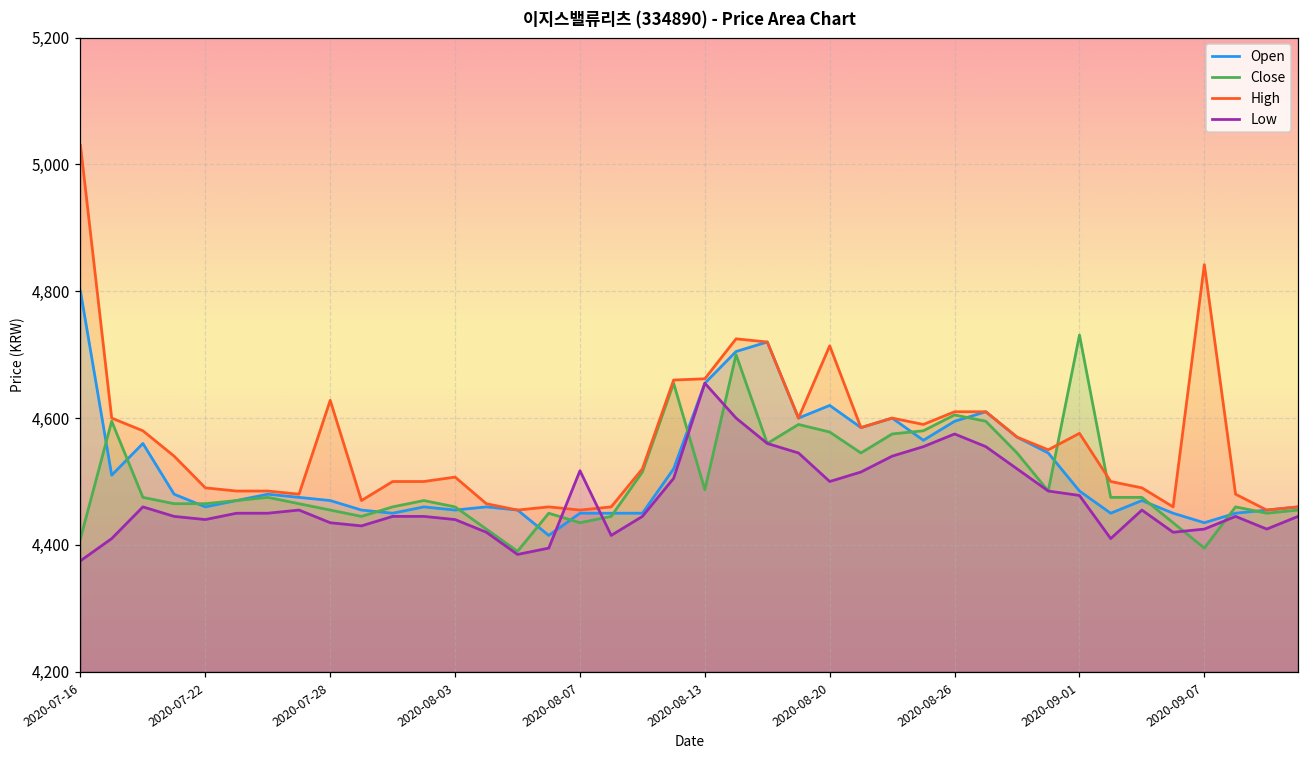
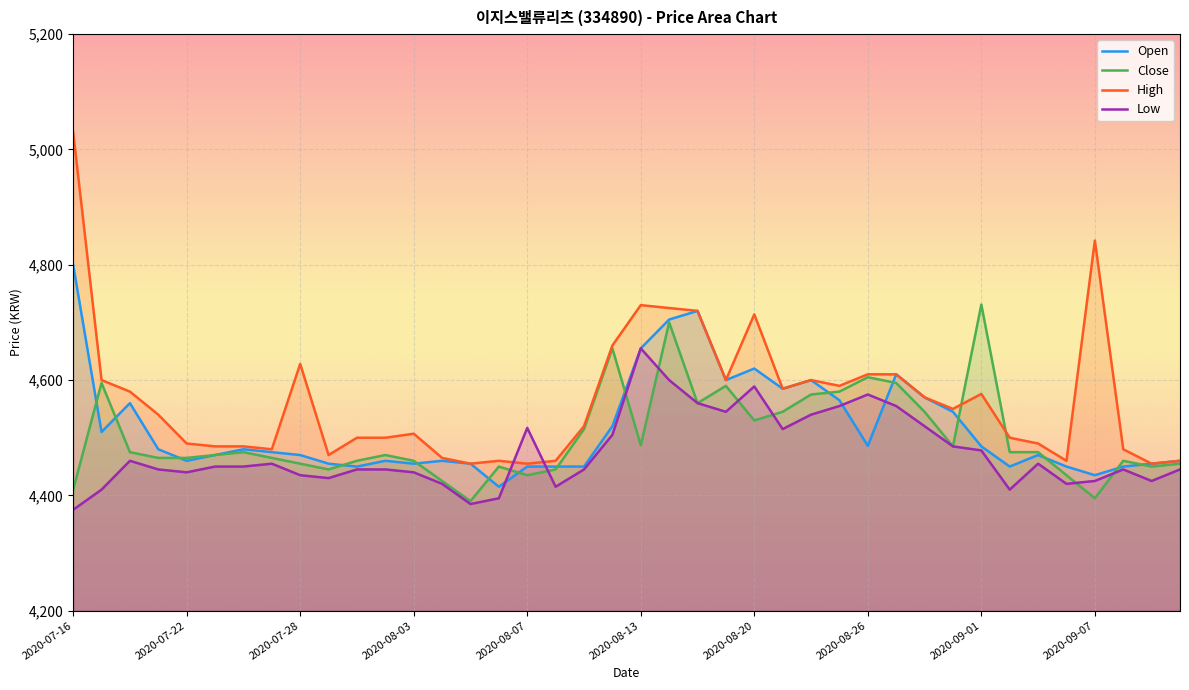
High, 2020-08-13: 4,660 -> 4,730
Close, 2020-08-20: 4,580 -> 4,530
Low, 2020-08-20: 4,500 -> 4,590
Open, 2020-08-26: 4,600 -> 4,490
